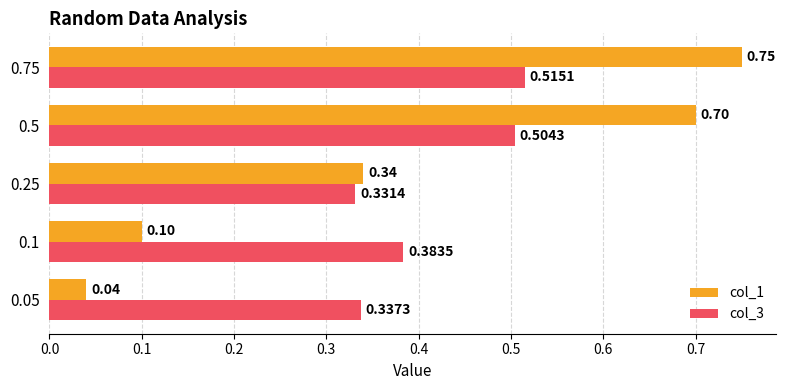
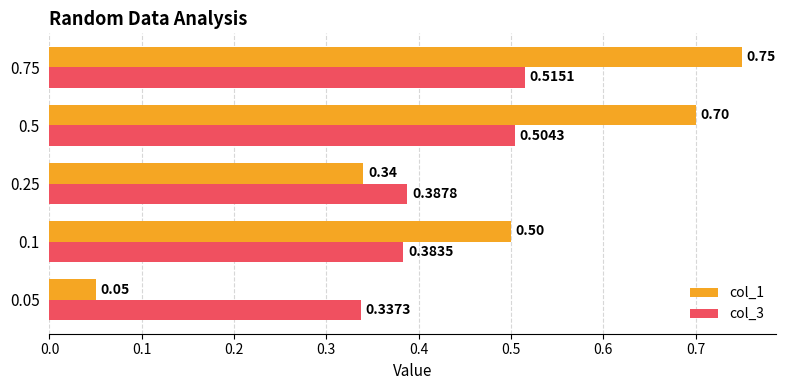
col_3, 0.25: 0.3314 -> 0.3878
col_1, 0.1: 0.10 -> 0.50
col_1, 0.05: 0.04 -> 0.05
